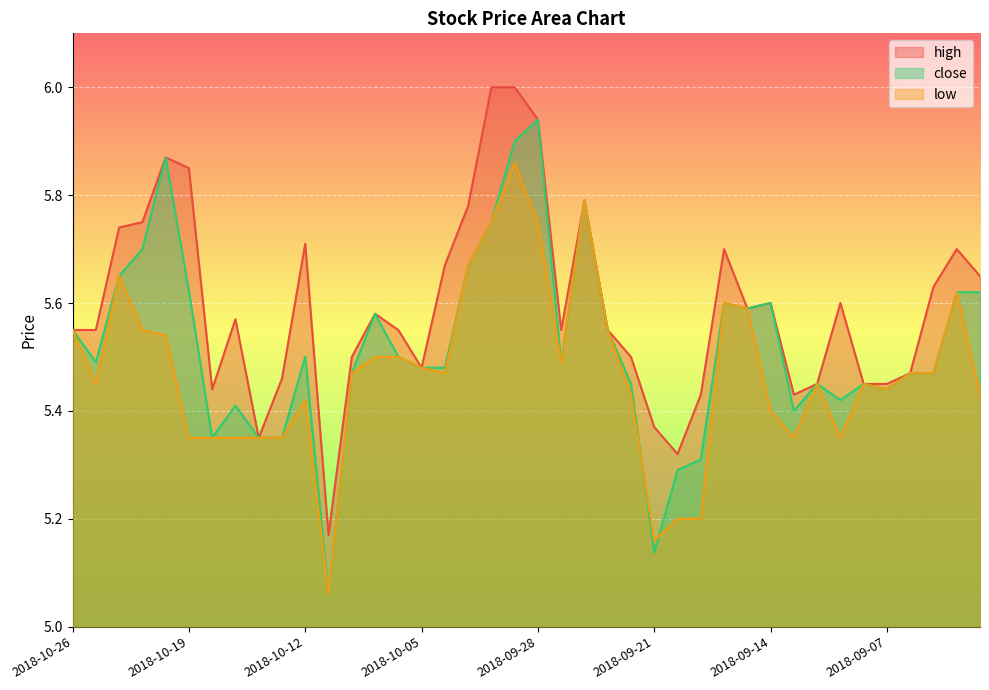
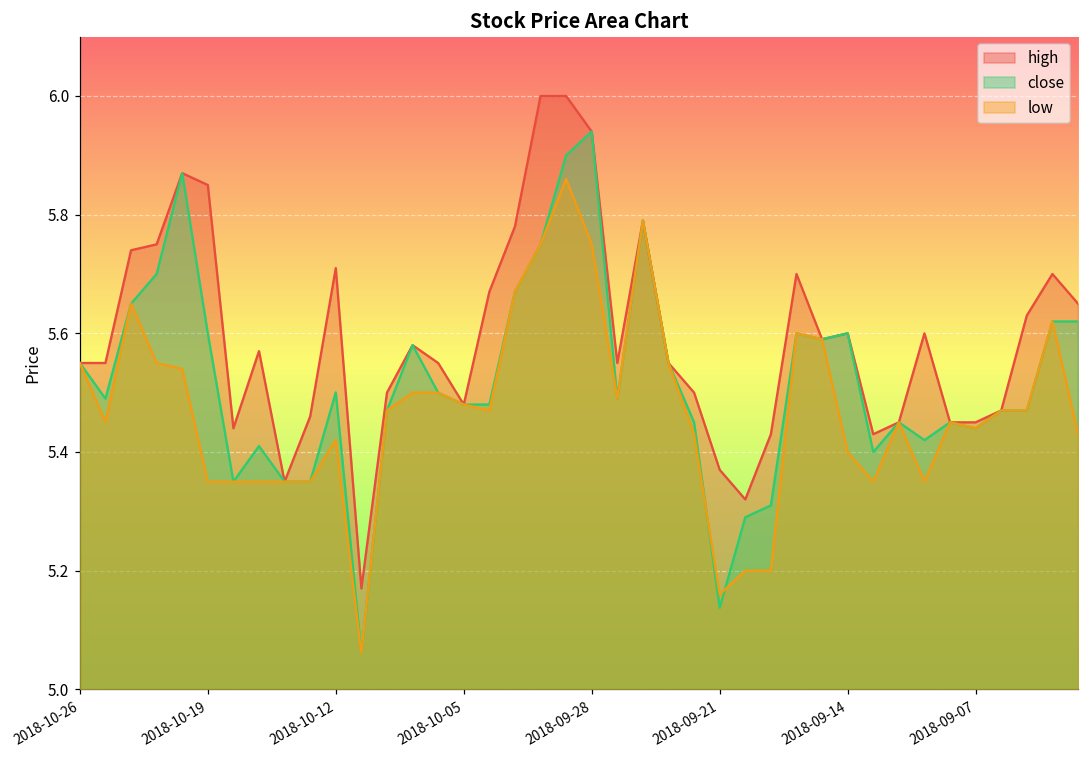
close, 2018-10-19: 5.62 -> 5.60
